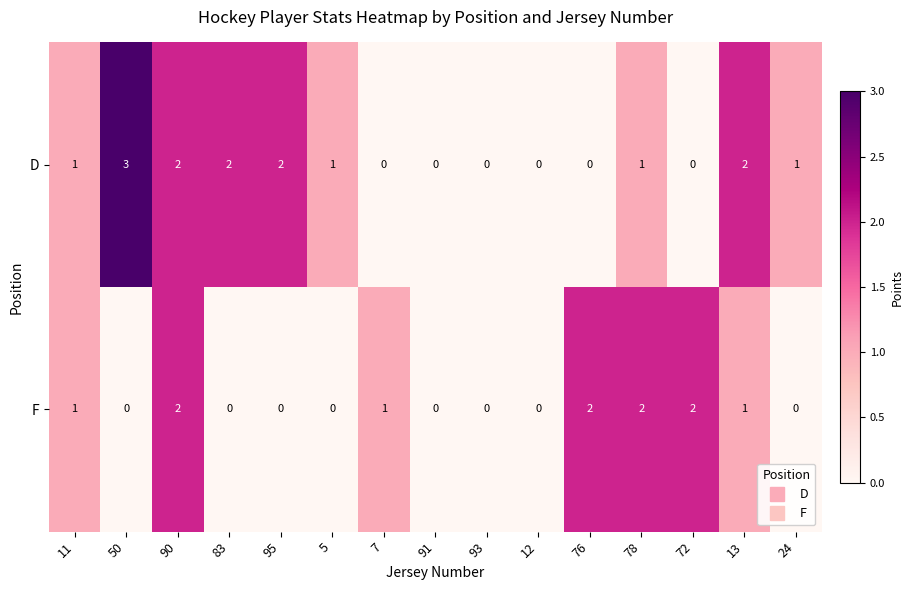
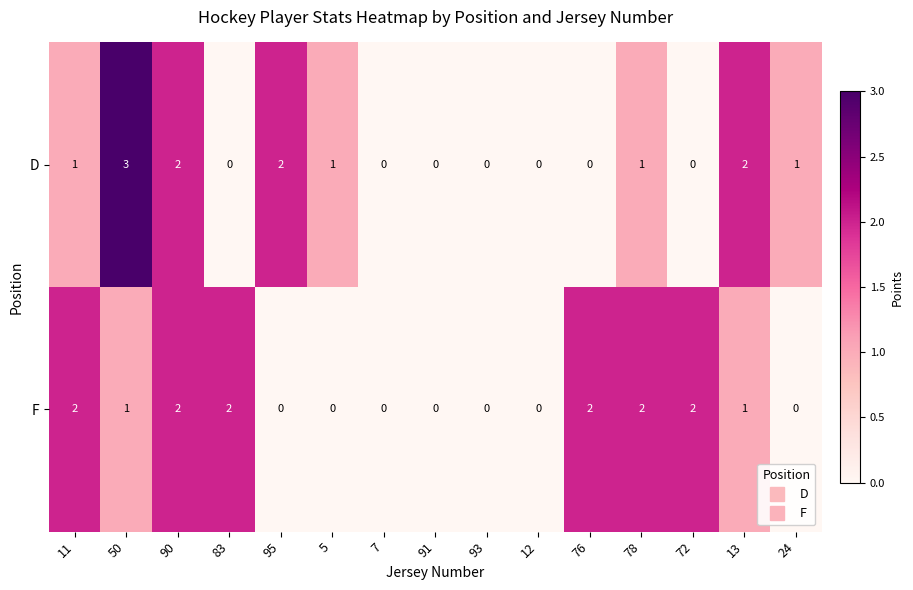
D, 83: 2 -> 0
F, 11: 1 -> 2
F, 50: 0 -> 1
F, 83: 0 -> 2
F, 7: 1 -> 0
